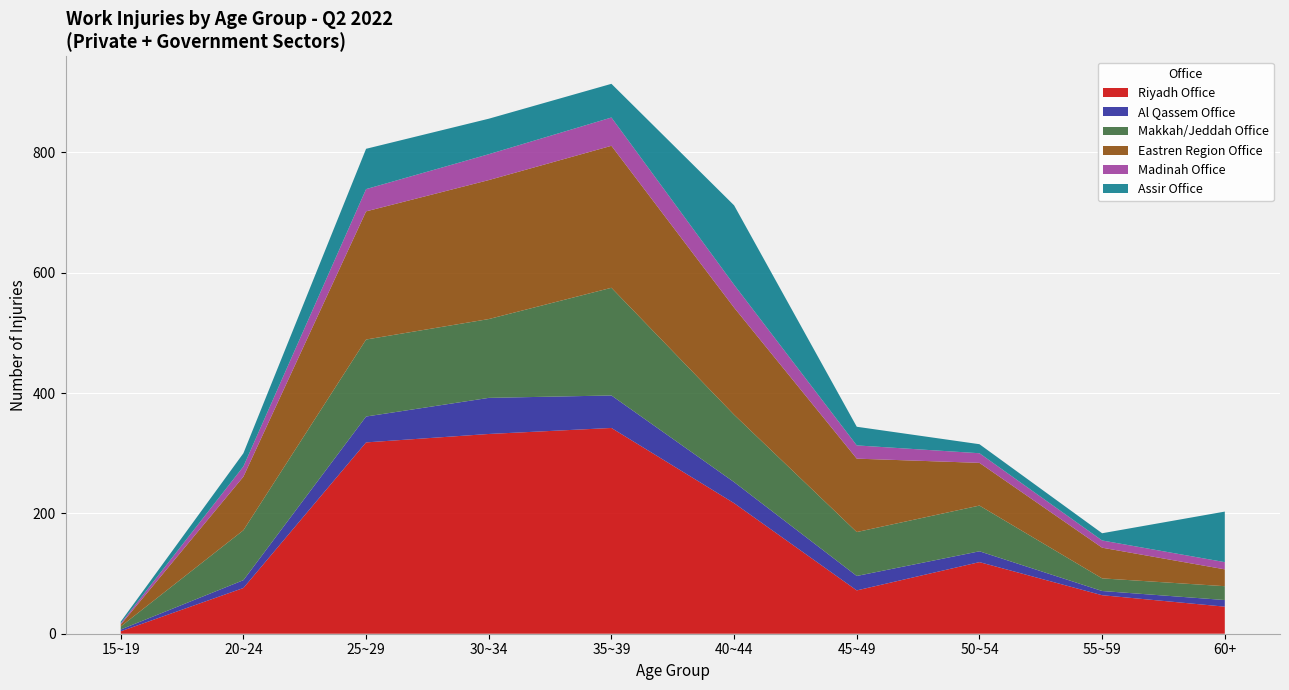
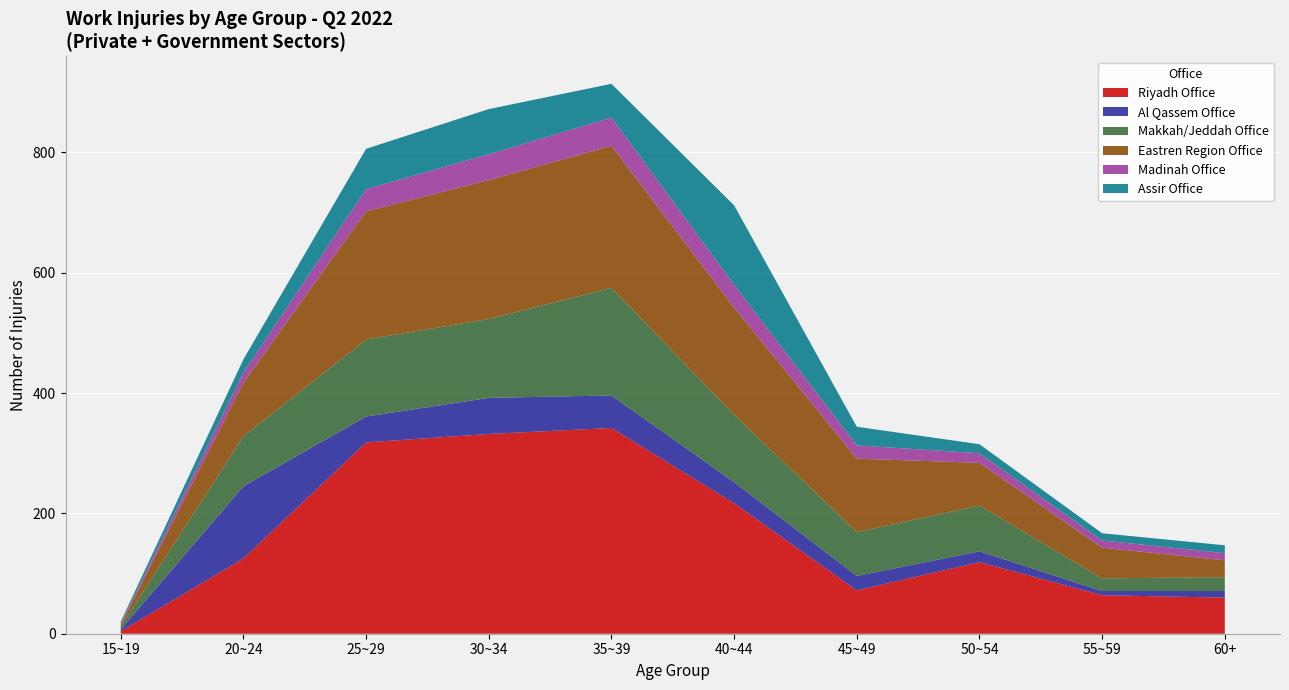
Riyadh Office, 20~24: 80 -> 130
Al Qassem Office, 20~24: 10 -> 120
Assir Office, 30~34: 60 -> 80
Riyadh Office, 60+: 50 -> 60
Assir Office, 60+: 80 -> 10
